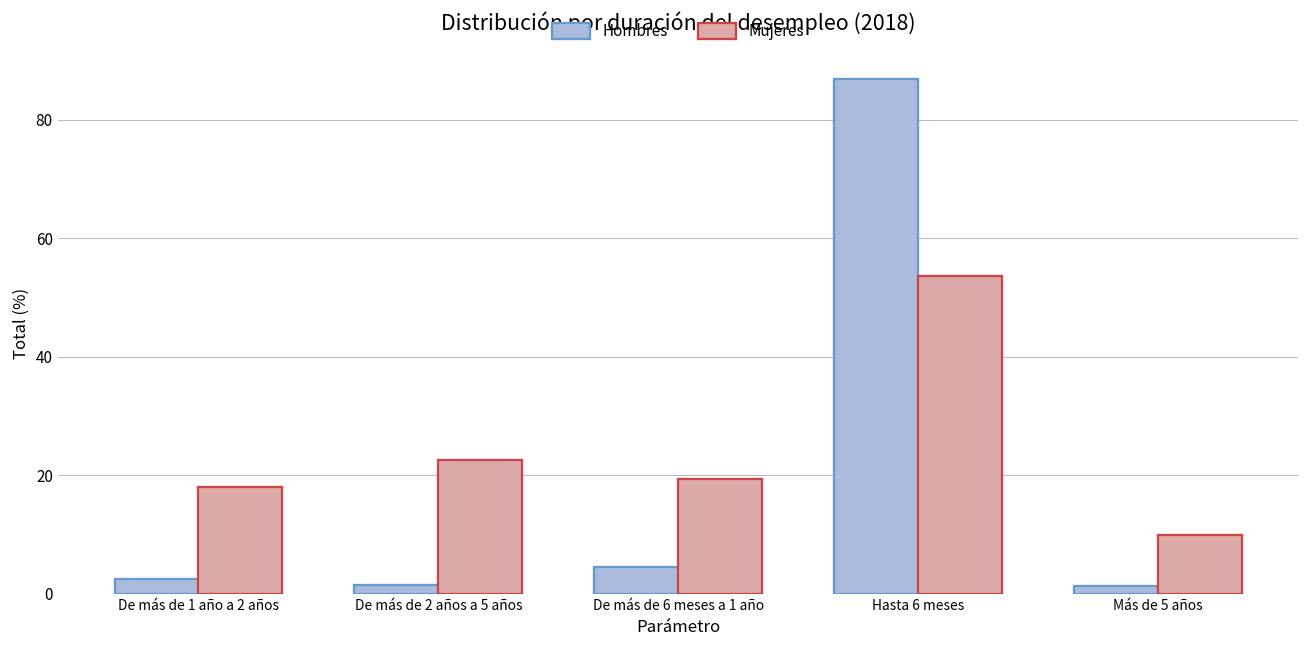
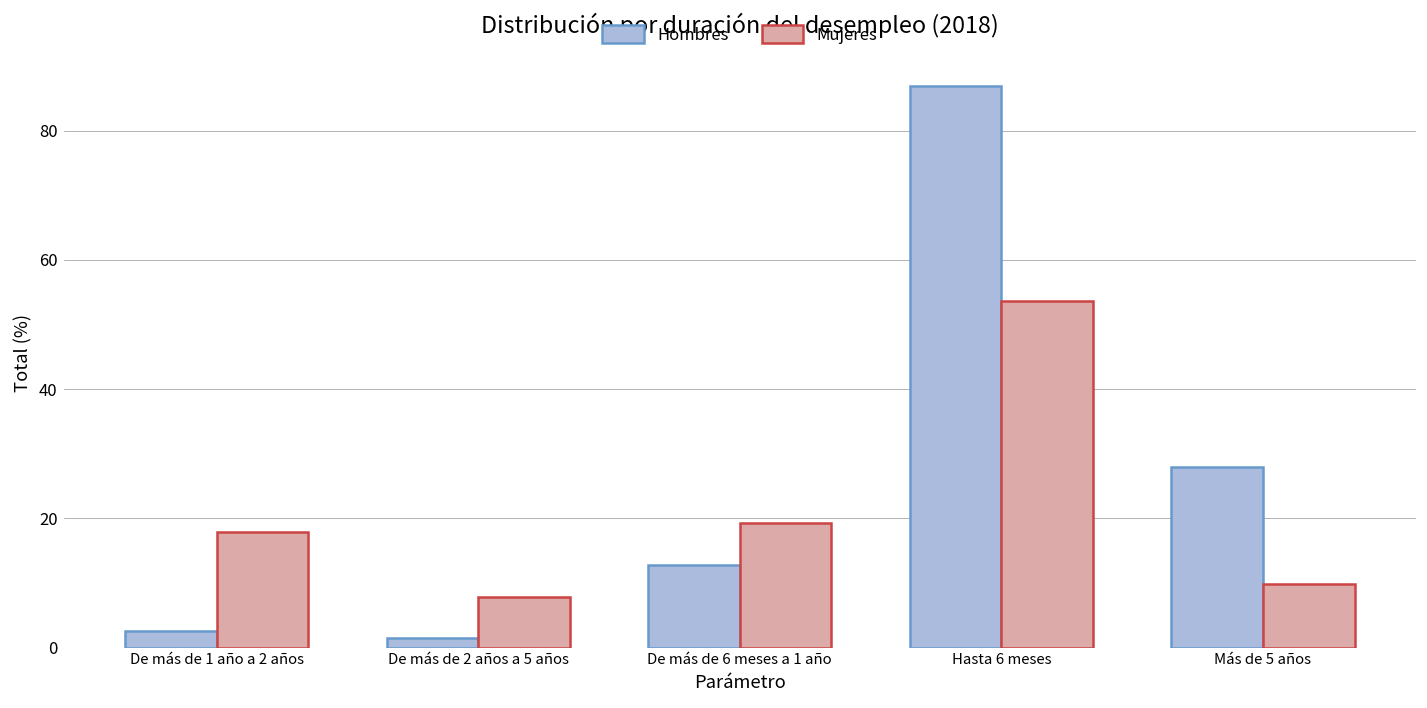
Mujeres, De más de 2 años a 5 años: 23 -> 8
Hombres, De más de 6 meses a 1 año: 5 -> 13
Hombres, Más de 5 años: 1 -> 28
